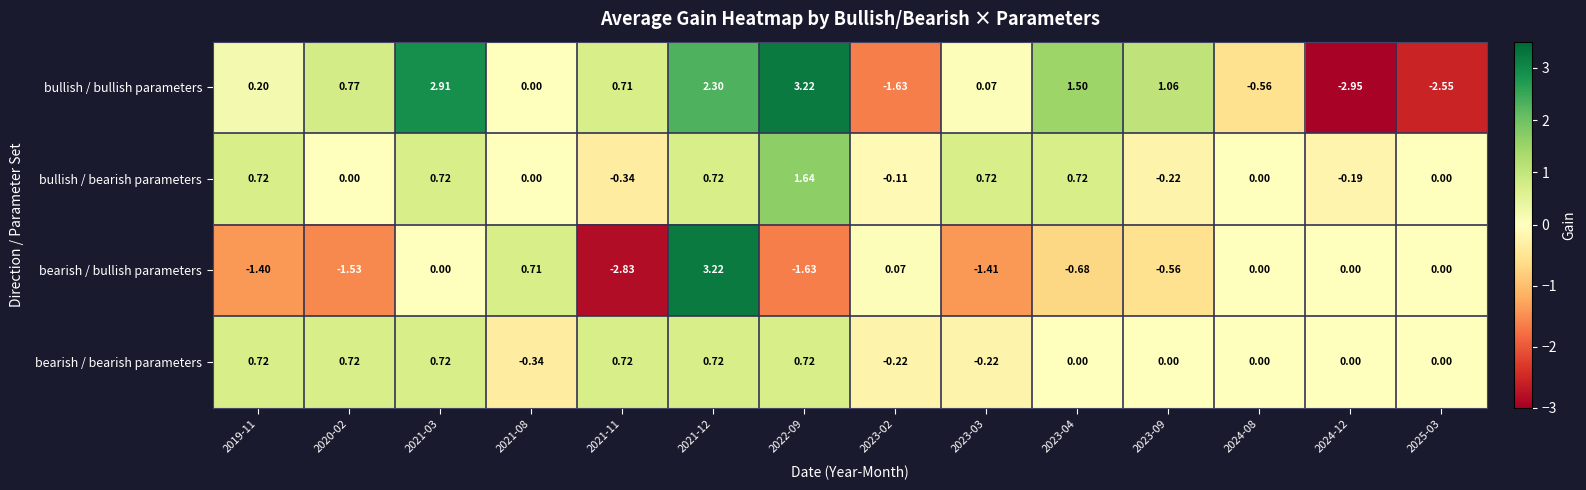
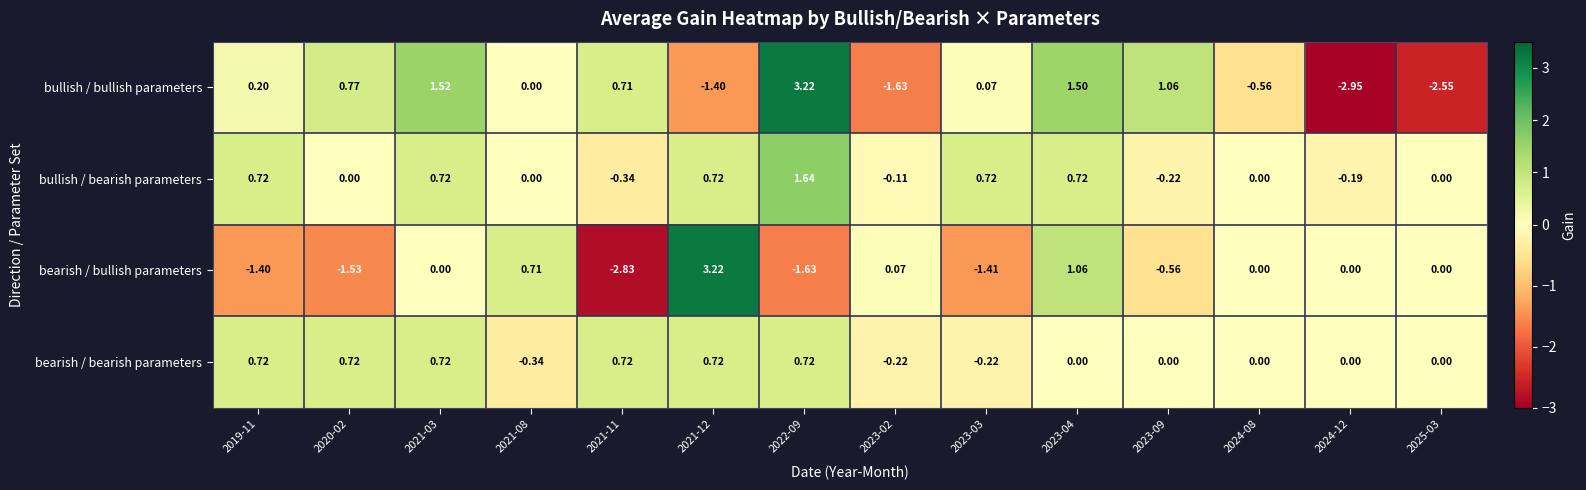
bullish / bullish parameters, 2021-03: 2.91 -> 1.52
bullish / bullish parameters, 2021-12: 2.30 -> -1.40
bearish / bullish parameters, 2023-04: -0.68 -> 1.06
